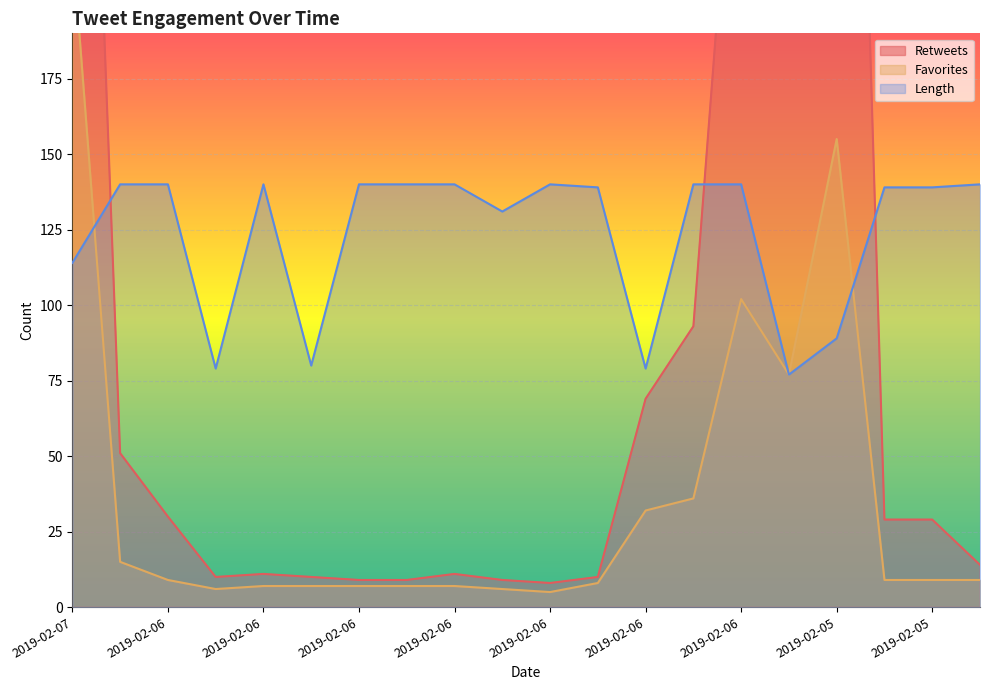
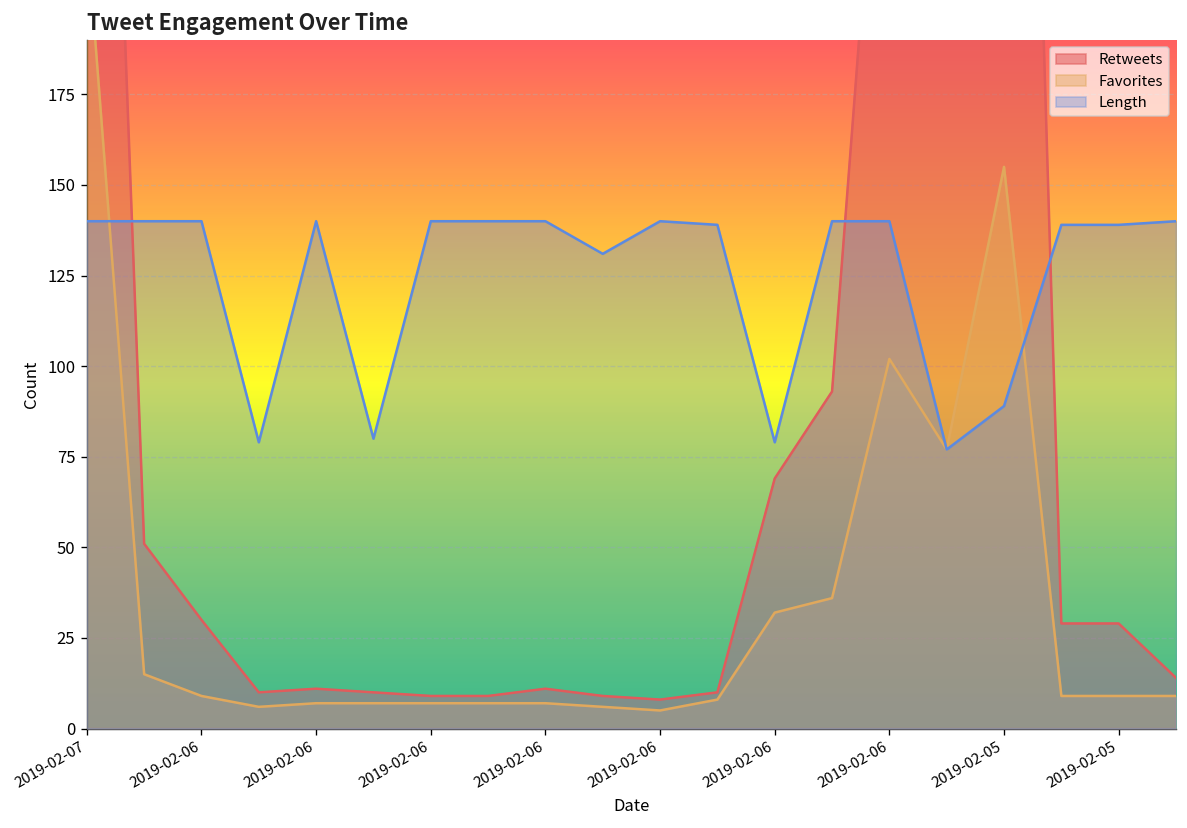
Length, 2019-02-07: 114 -> 140
